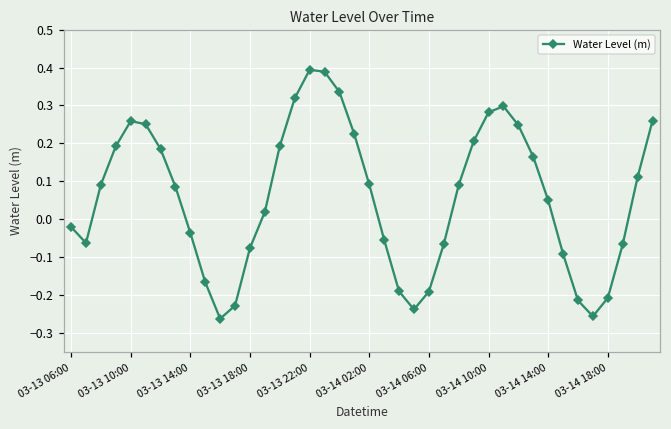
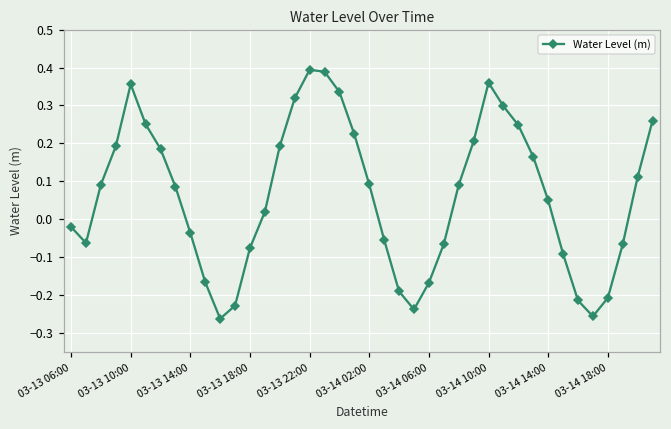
03-13 10:00: 0.26 -> 0.36
03-14 06:00: -0.19 -> -0.17
03-14 10:00: 0.28 -> 0.36
